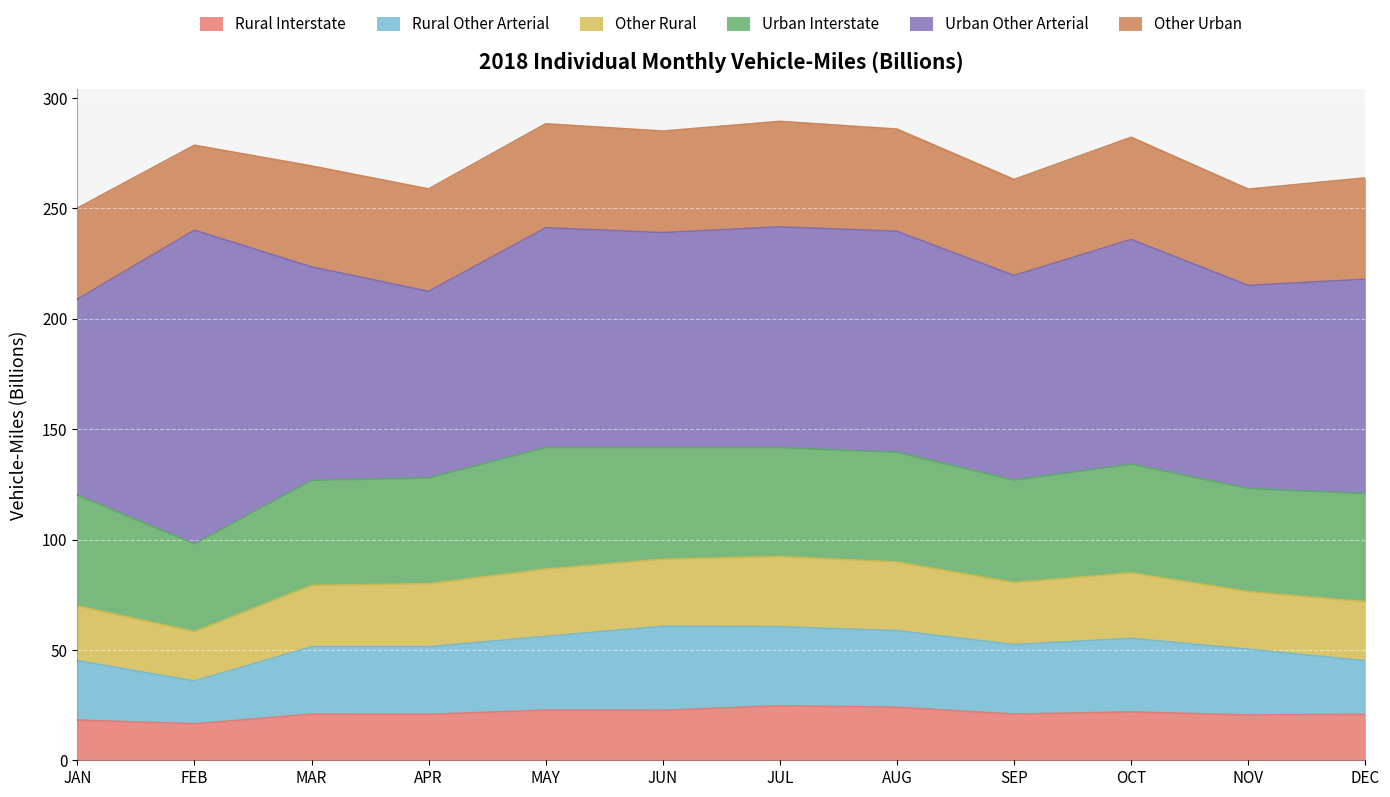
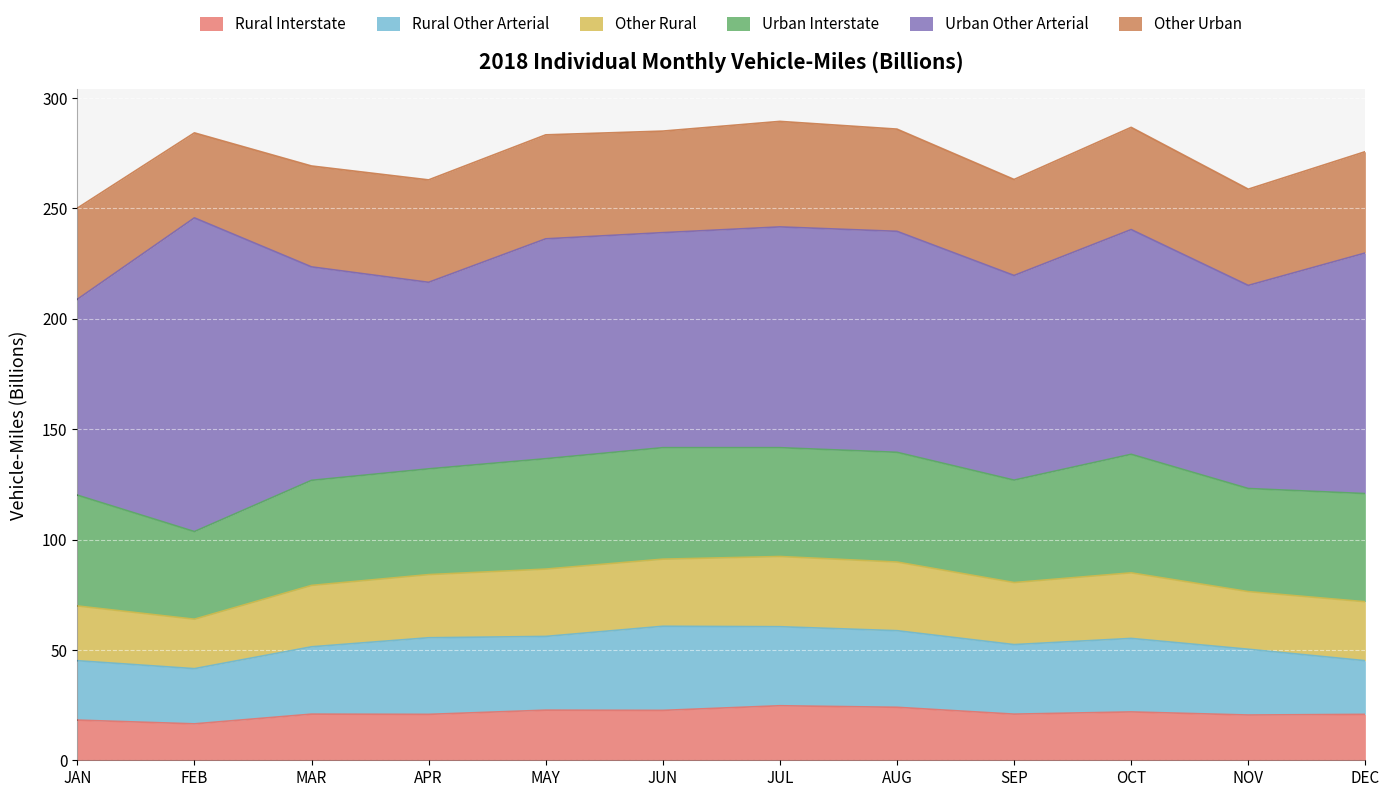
Rural Other Arterial, FEB: 19 -> 25
Rural Other Arterial, APR: 31 -> 35
Urban Interstate, MAY: 55 -> 50
Urban Interstate, OCT: 49 -> 54
Urban Other Arterial, DEC: 97 -> 109
